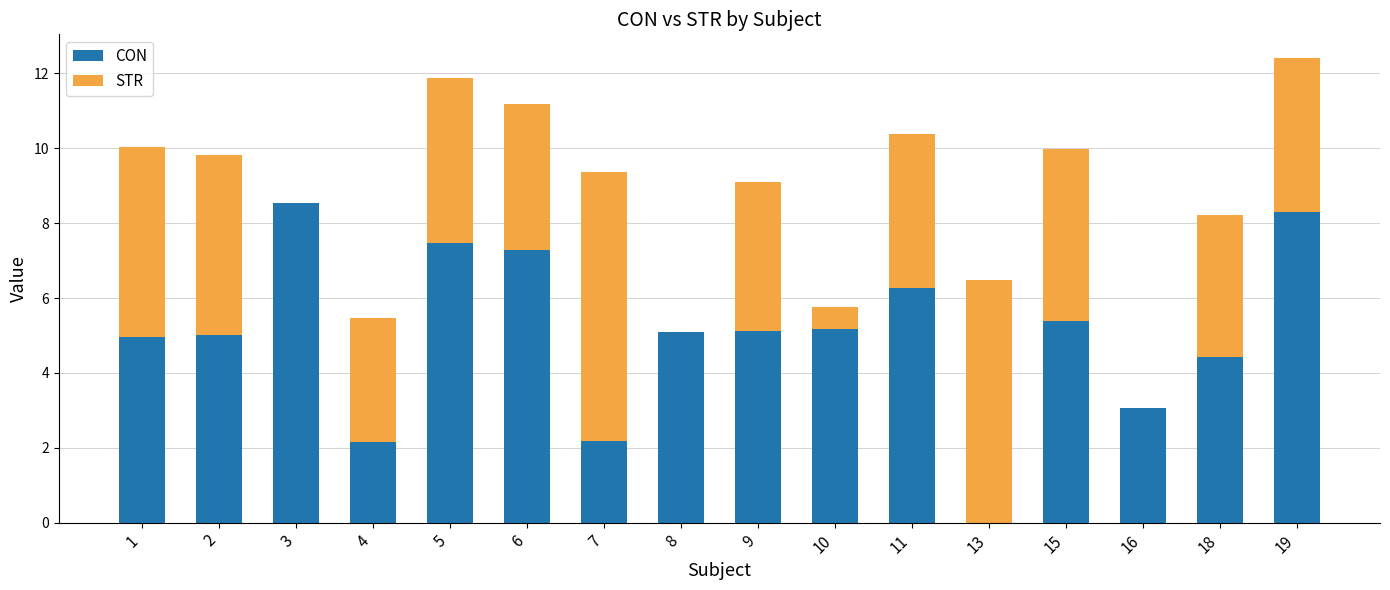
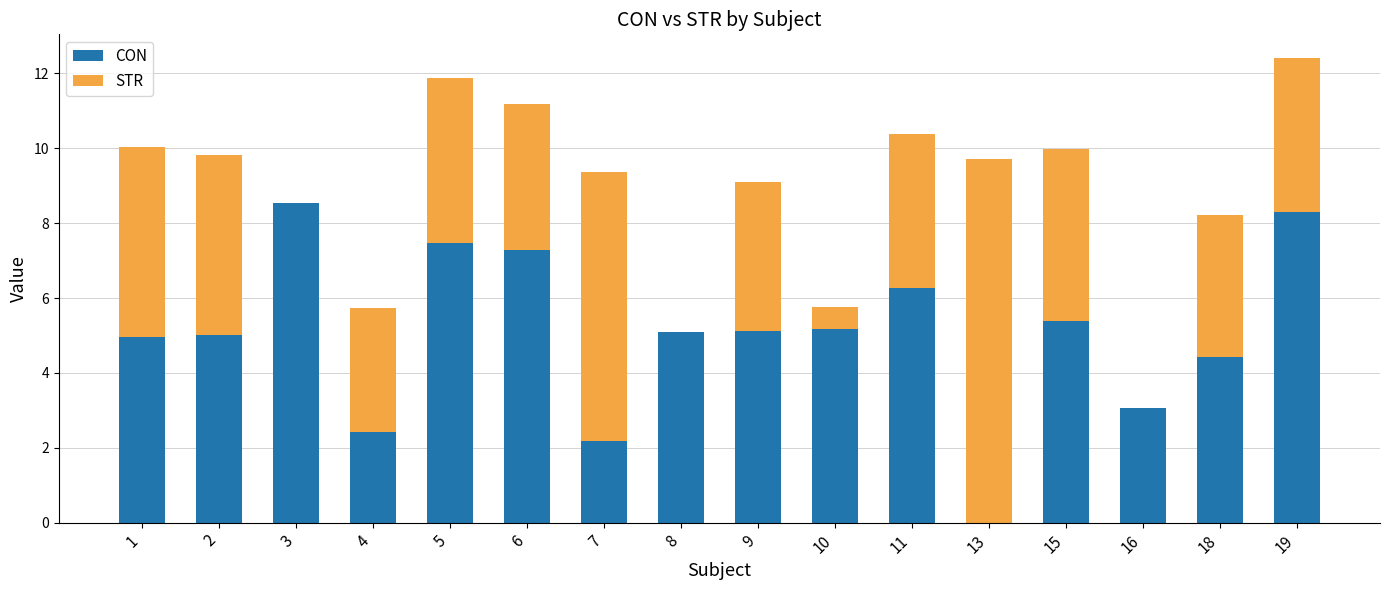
CON, 4: 2.1 -> 2.4
STR, 13: 6.5 -> 9.7
